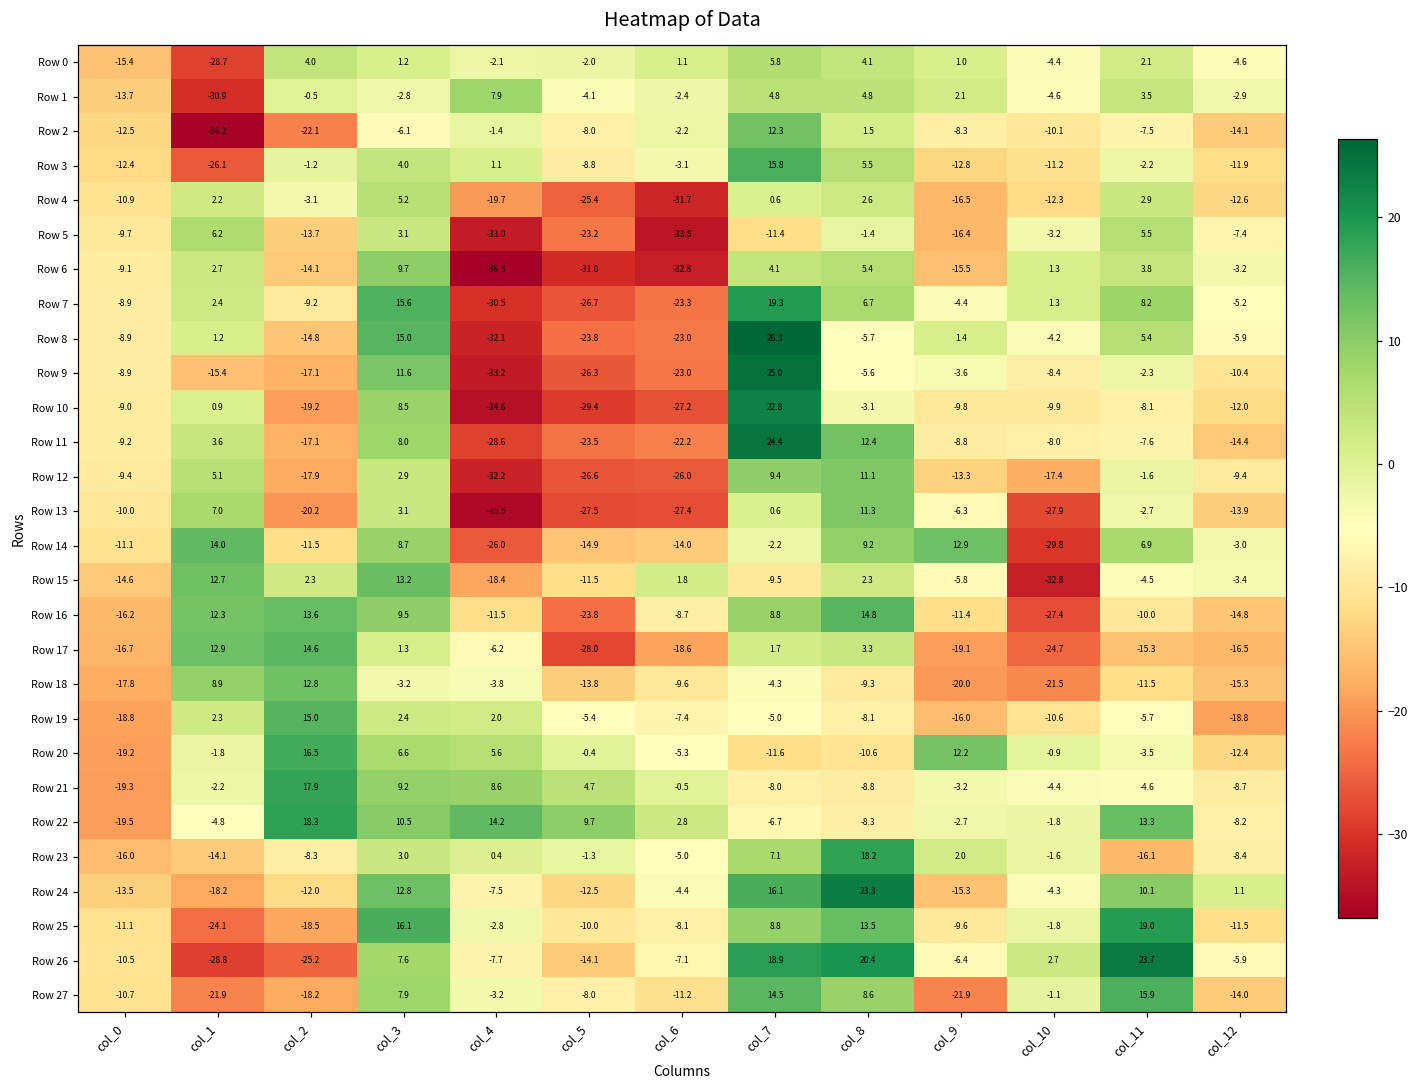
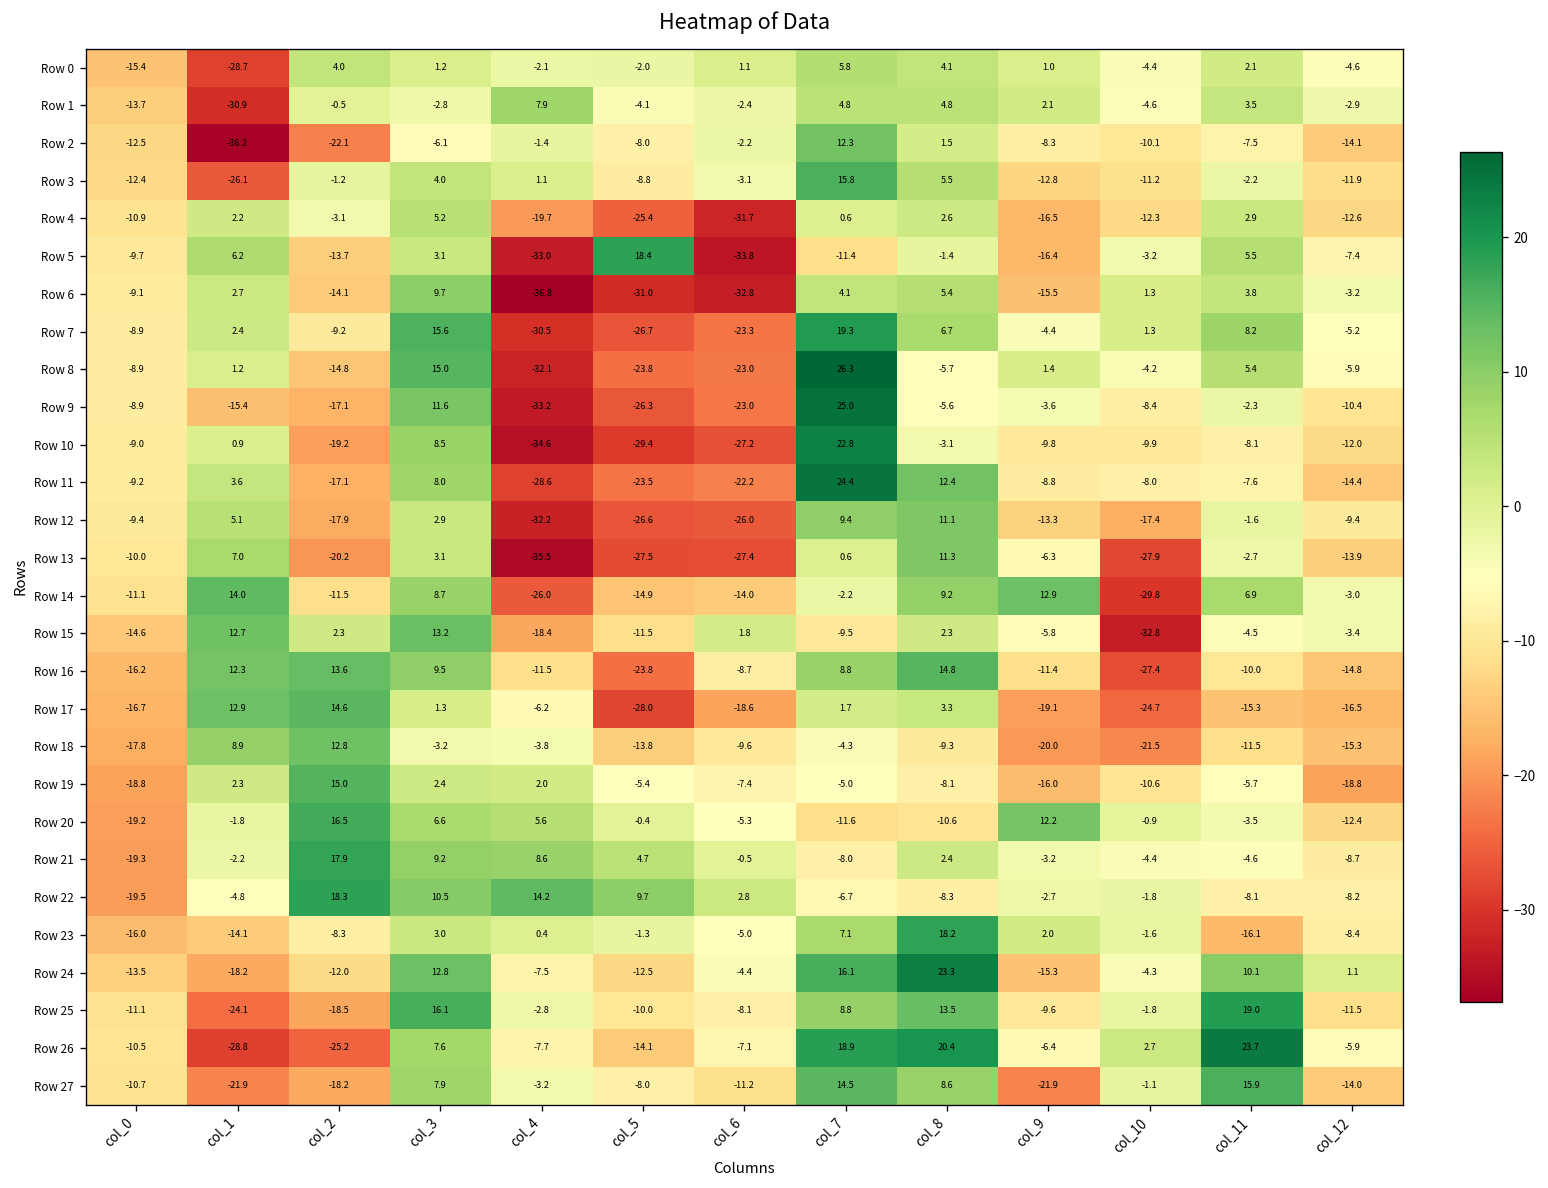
Row 5, col_5: -23.2 -> 18.4
Row 21, col_8: -8.8 -> 2.4
Row 22, col_11: 13.3 -> -8.1
